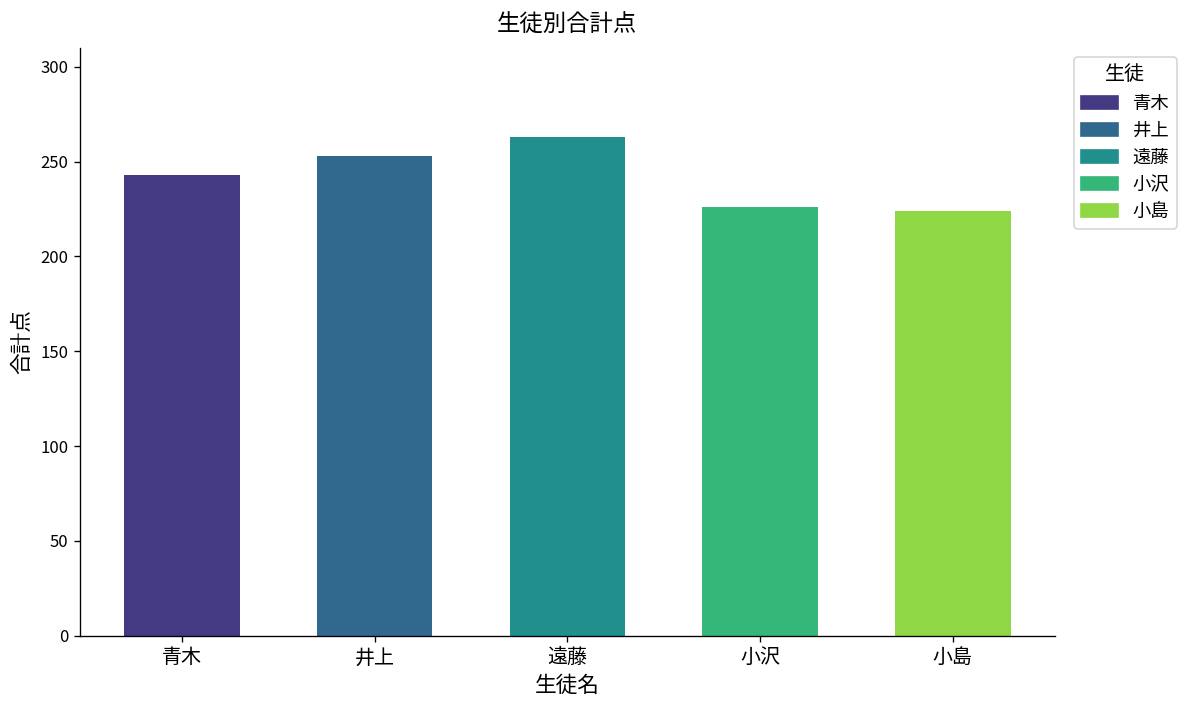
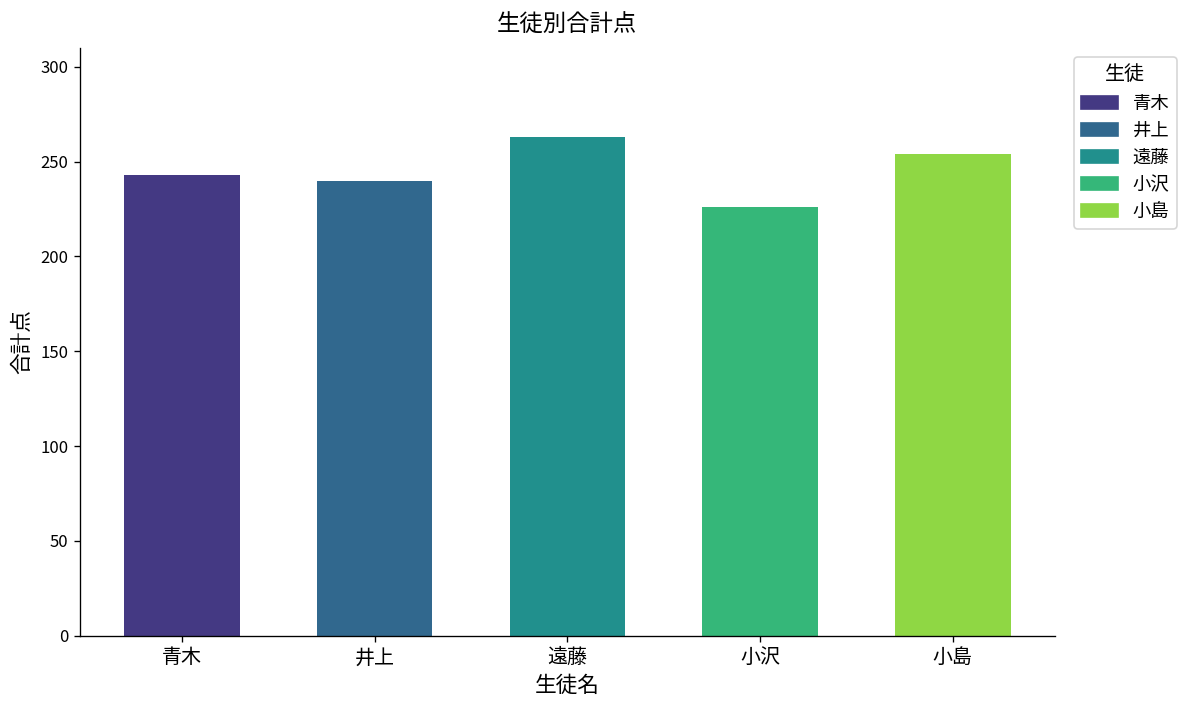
井上: 253 -> 240
小島: 224 -> 254
